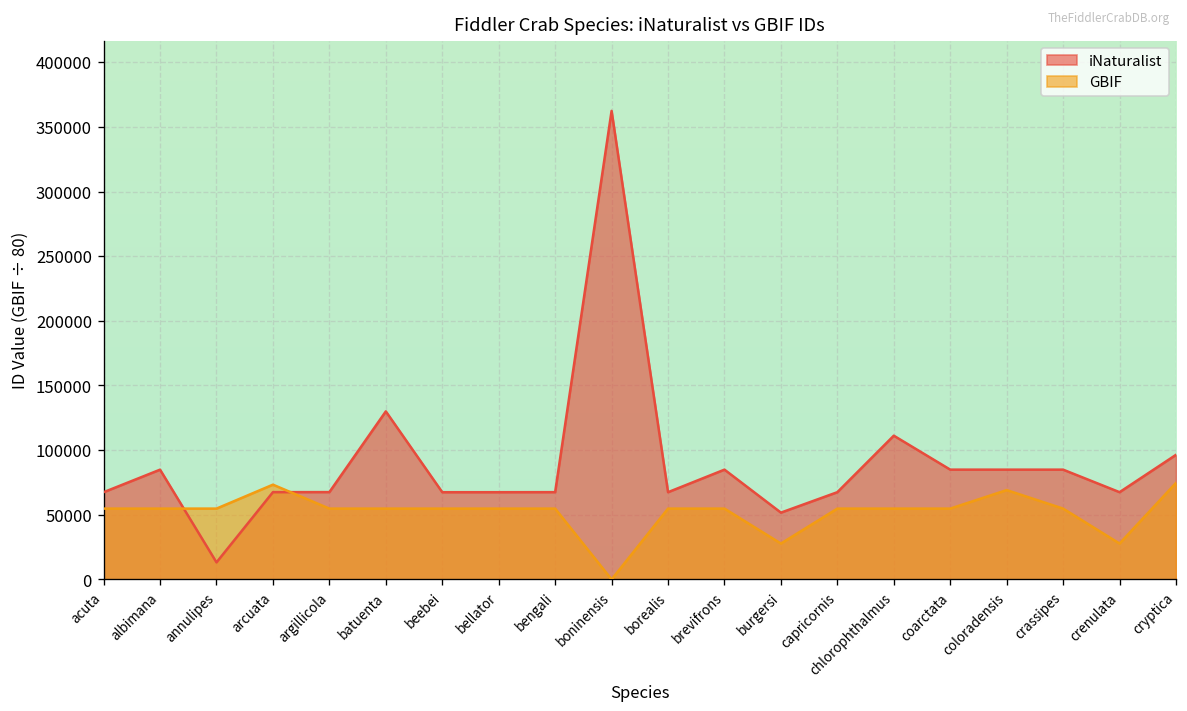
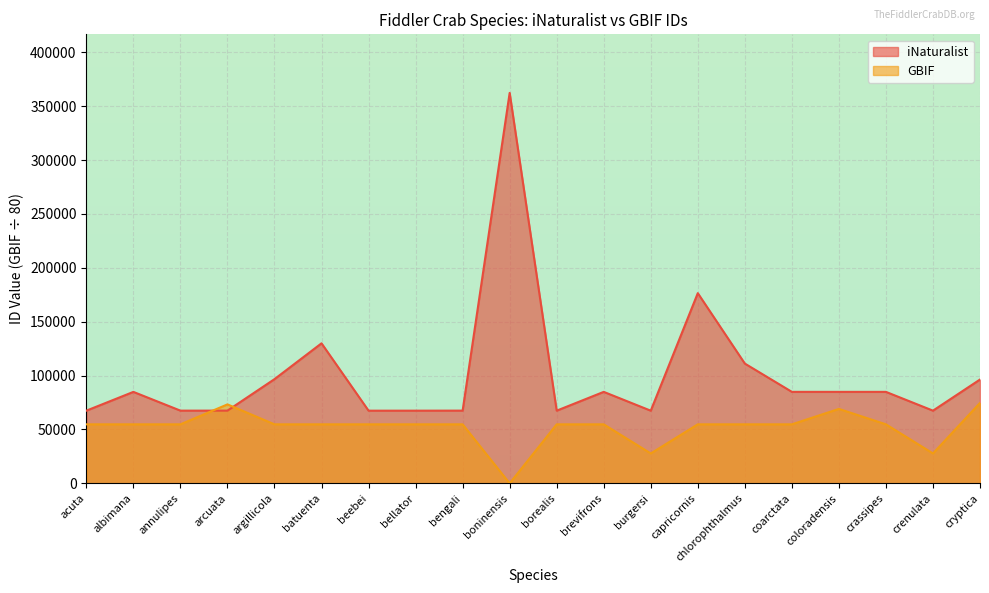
iNaturalist, annulipes: 13000 -> 68000
iNaturalist, argillicola: 68000 -> 97000
iNaturalist, burgersi: 52000 -> 67000
iNaturalist, capricornis: 67000 -> 177000
